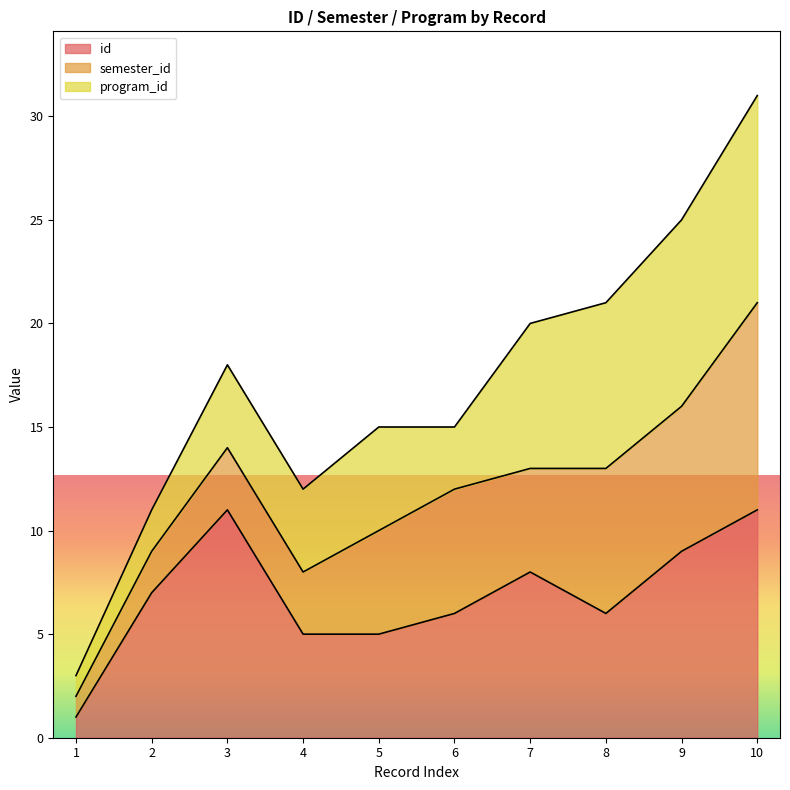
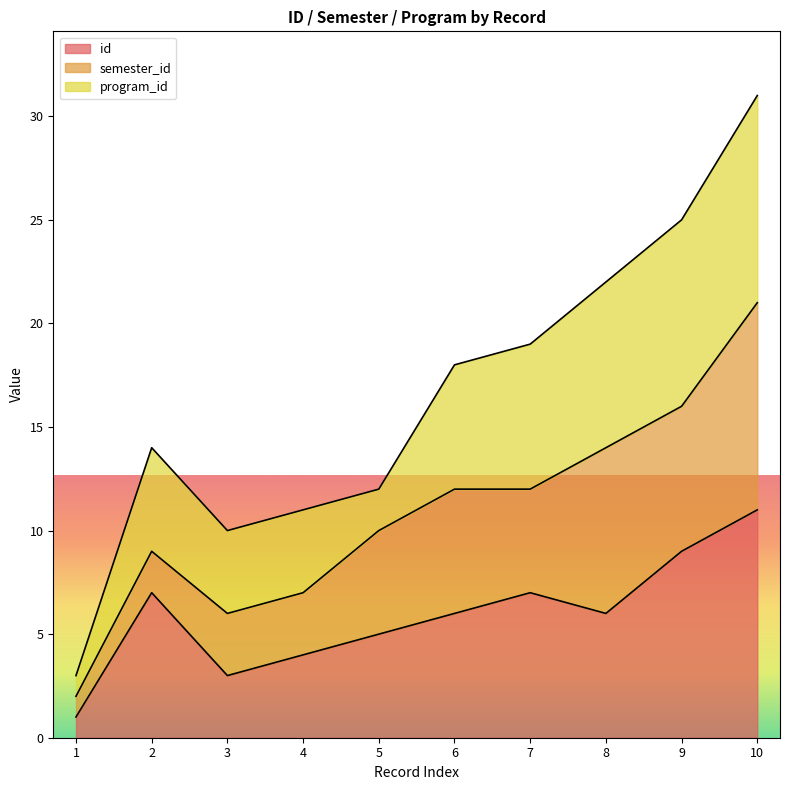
program_id, 2: 2 -> 5
id, 3: 11 -> 3
id, 4: 5 -> 4
program_id, 5: 5 -> 2
program_id, 6: 3 -> 6
id, 7: 8 -> 7
semester_id, 8: 7 -> 8
